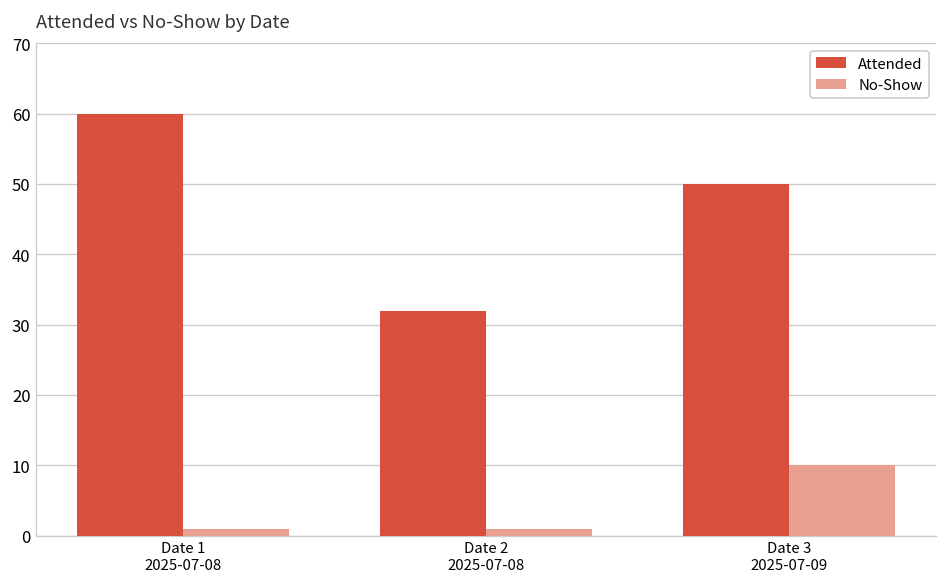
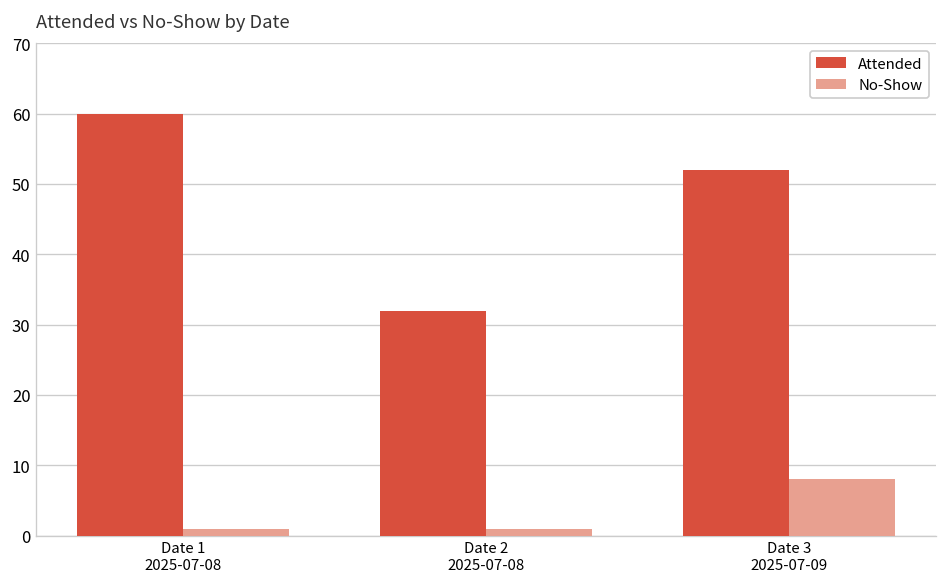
Attended, Date 3 2025-07-09: 50 -> 52
No-Show, Date 3 2025-07-09: 10 -> 8
